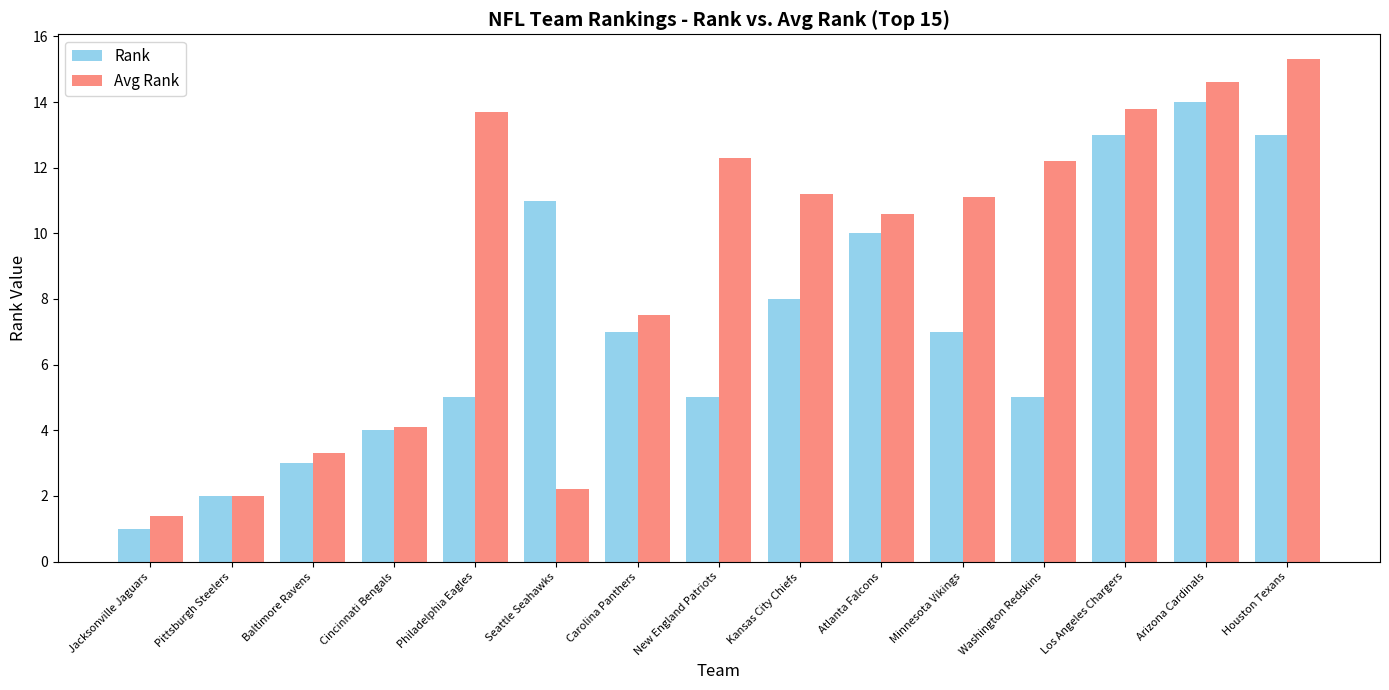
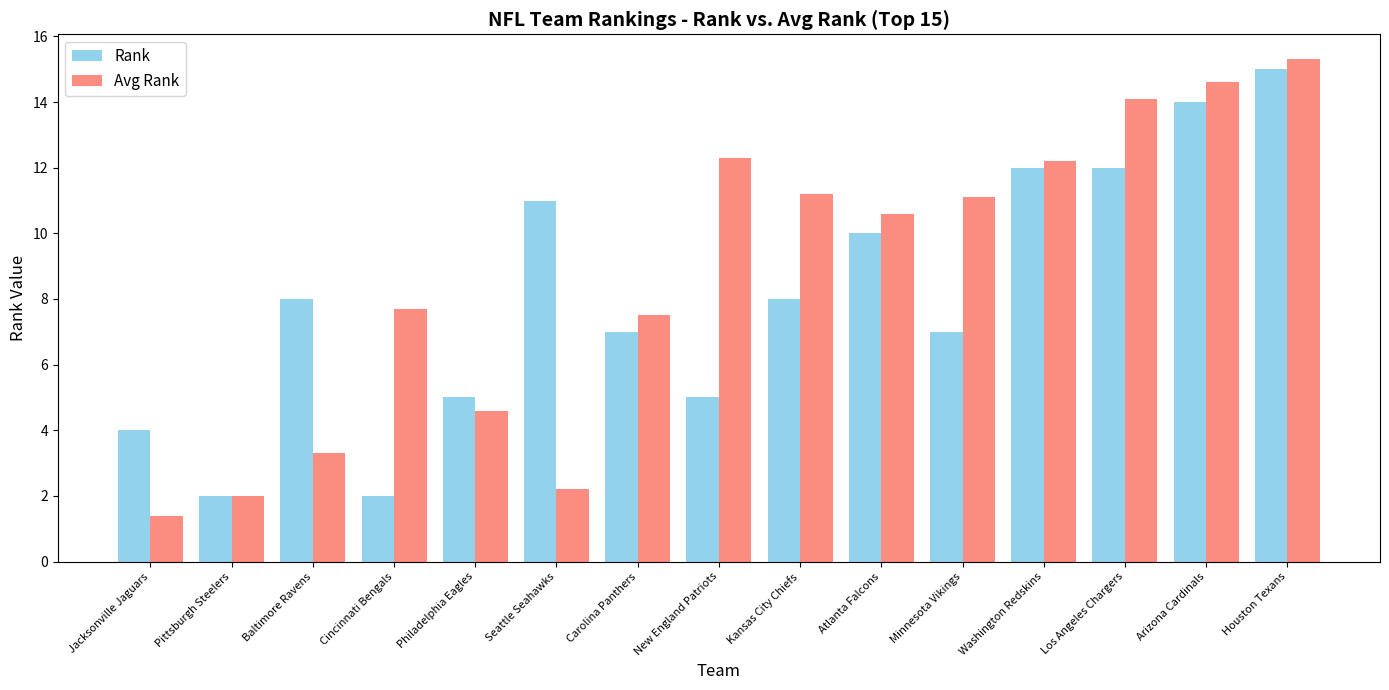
Rank, Jacksonville Jaguars: 1 -> 4
Rank, Baltimore Ravens: 3 -> 8
Rank, Cincinnati Bengals: 4 -> 2
Avg Rank, Cincinnati Bengals: 4.1 -> 7.7
Avg Rank, Philadelphia Eagles: 13.7 -> 4.6
Rank, Washington Redskins: 5 -> 12
Rank, Los Angeles Chargers: 13 -> 12
Avg Rank, Los Angeles Chargers: 13.8 -> 14.1
Rank, Houston Texans: 13 -> 15
